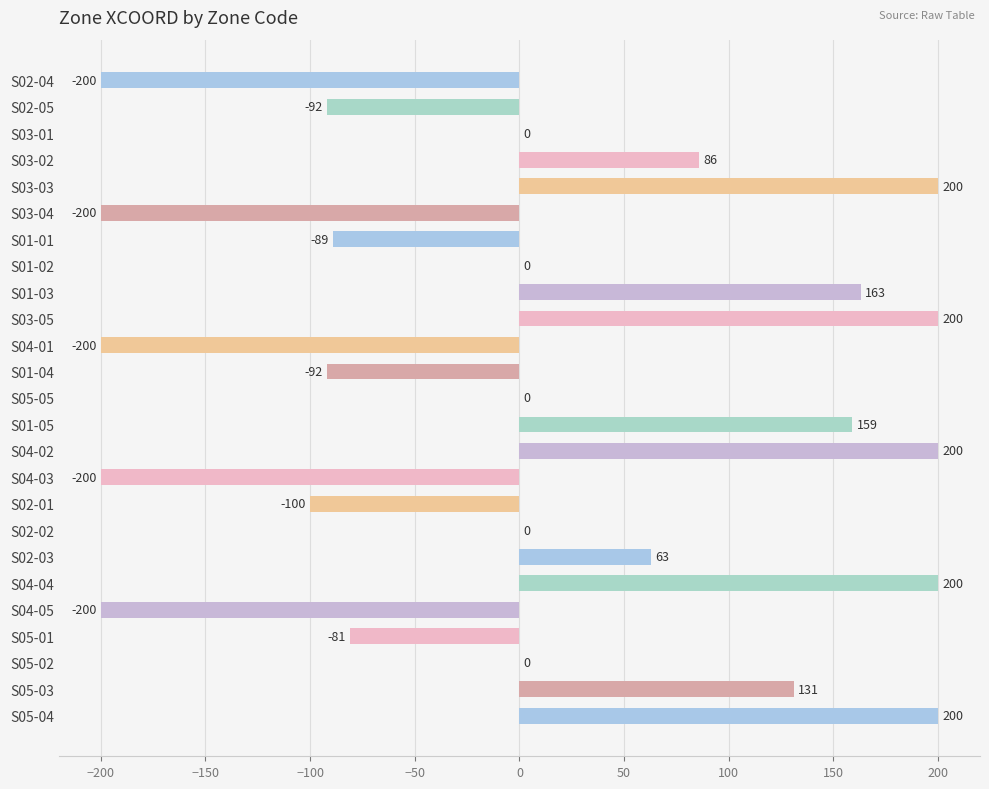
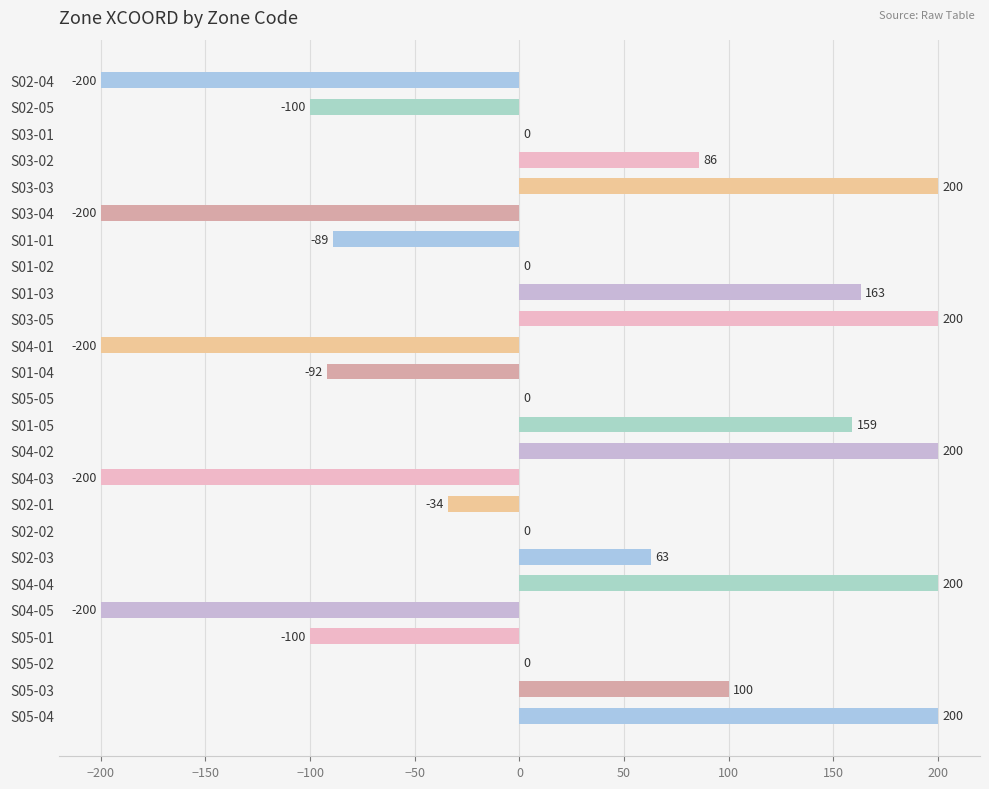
S02-05: -92 -> -100
S02-01: -100 -> -34
S05-01: -81 -> -100
S05-03: 131 -> 100
